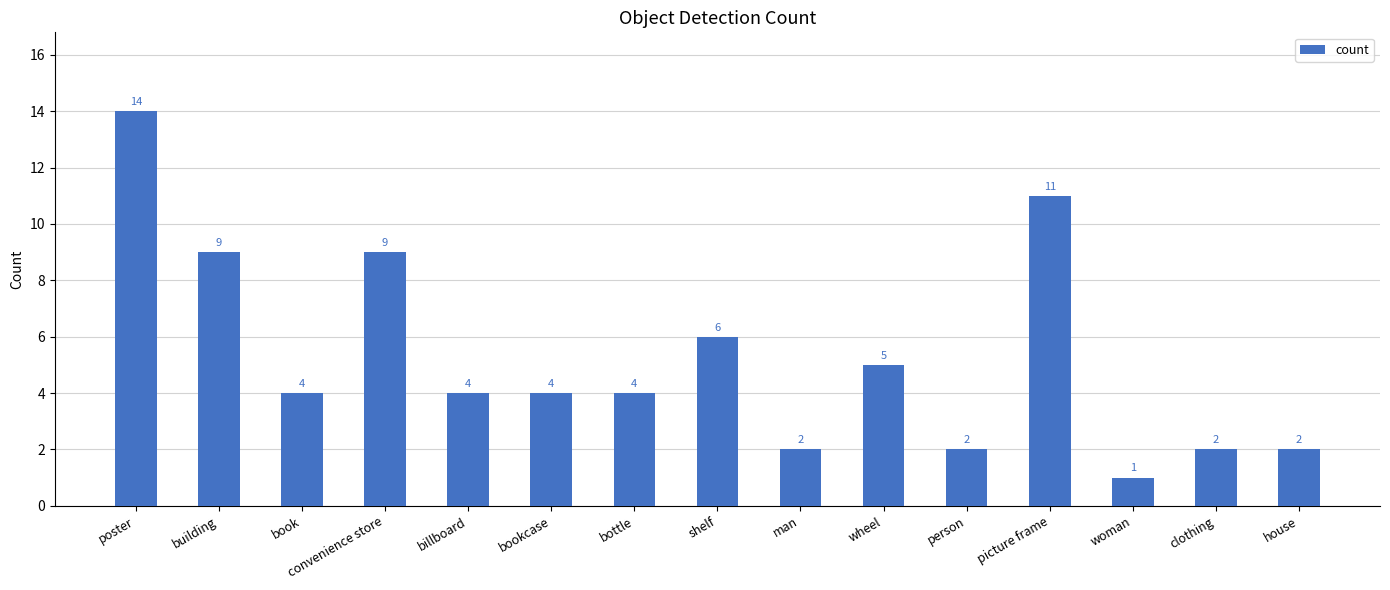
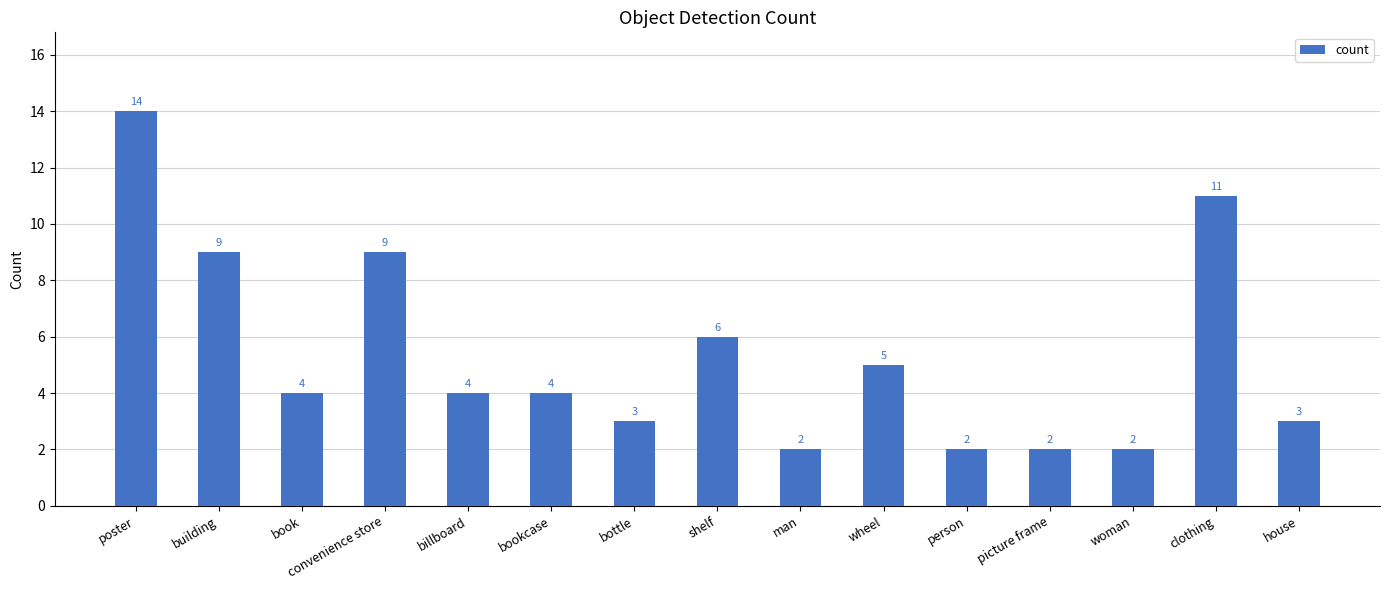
bottle: 4 -> 3
picture frame: 11 -> 2
woman: 1 -> 2
clothing: 2 -> 11
house: 2 -> 3
